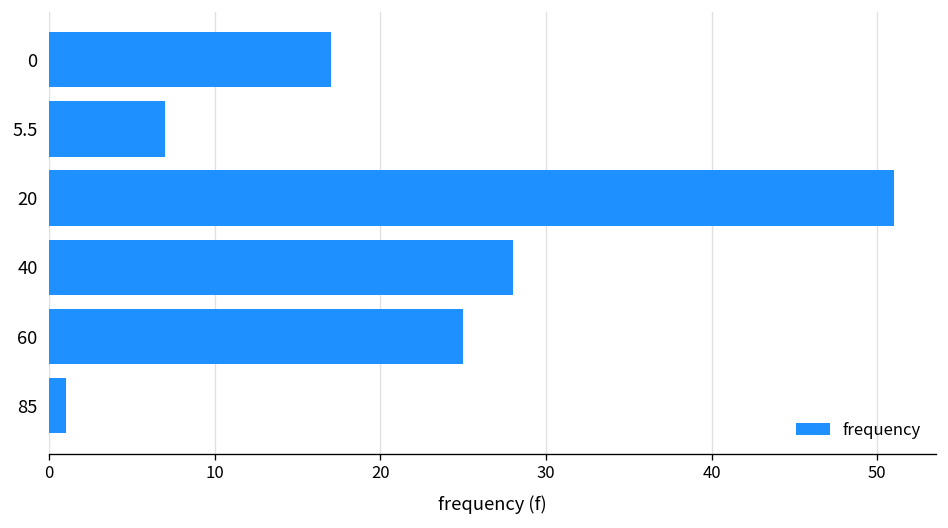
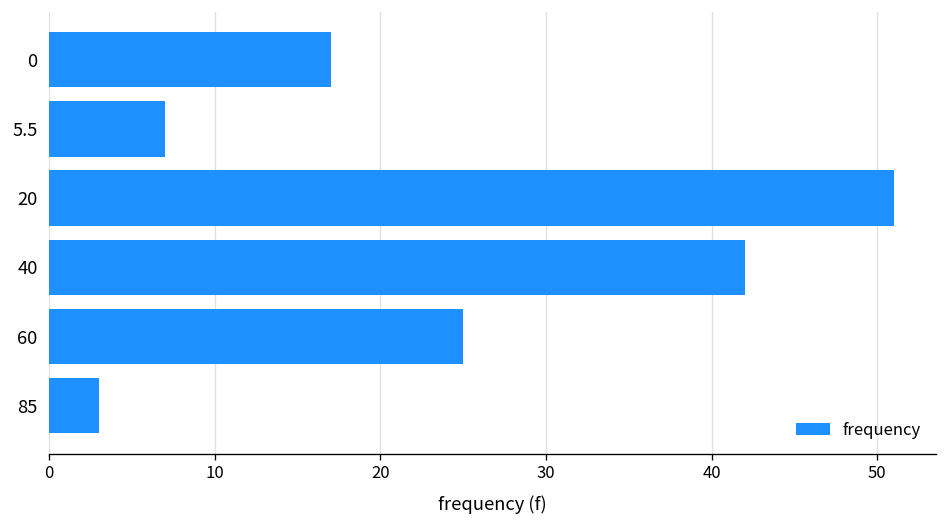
40: 28 -> 42
85: 1 -> 3
